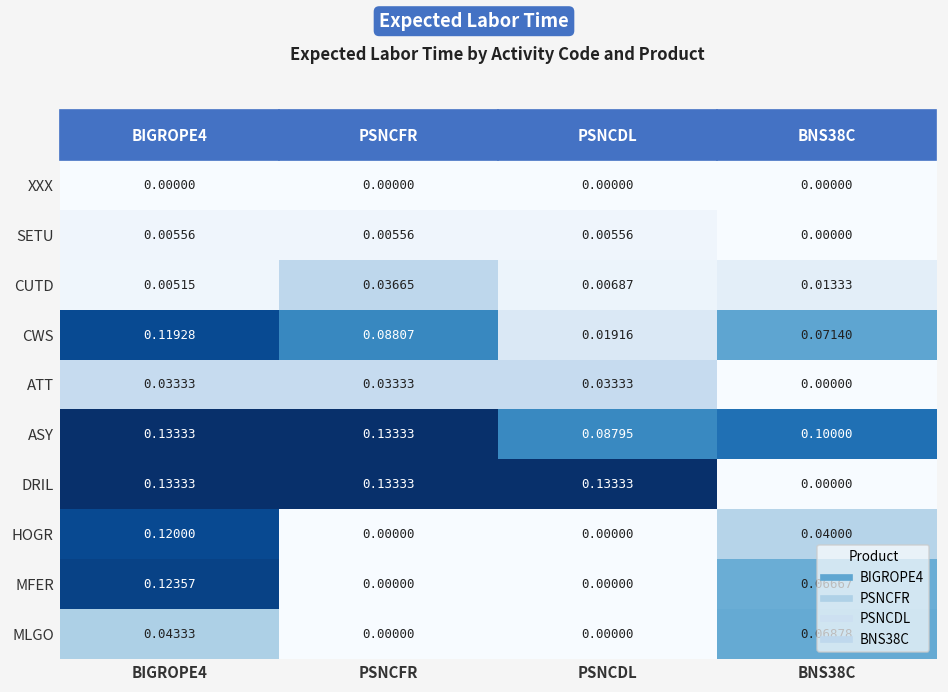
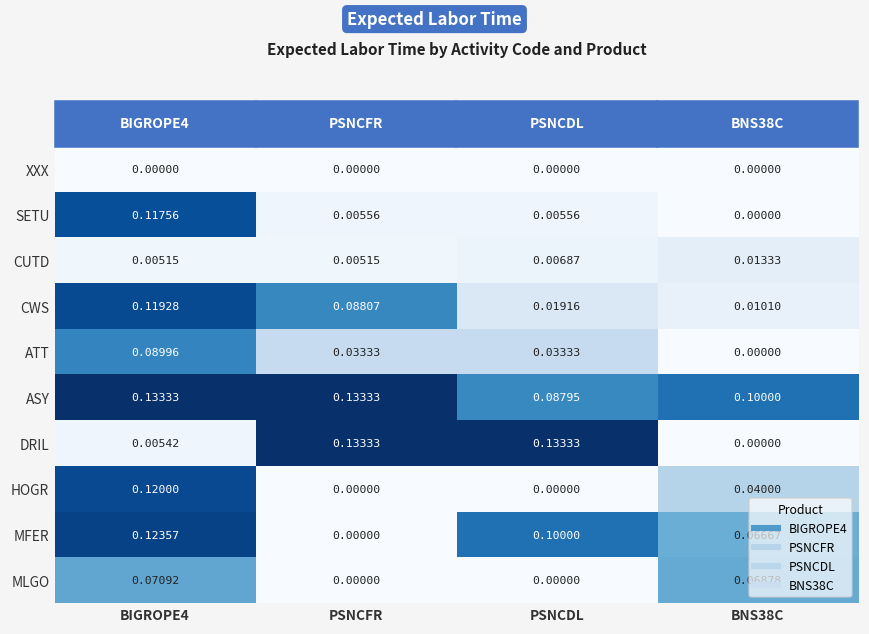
SETU, BIGROPE4: 0.00556 -> 0.11756
CUTD, PSNCFR: 0.03665 -> 0.00515
CWS, BNS38C: 0.07140 -> 0.01010
ATT, BIGROPE4: 0.03333 -> 0.08996
DRIL, BIGROPE4: 0.13333 -> 0.00542
MFER, PSNCDL: 0.00000 -> 0.10000
MLGO, BIGROPE4: 0.04333 -> 0.07092
